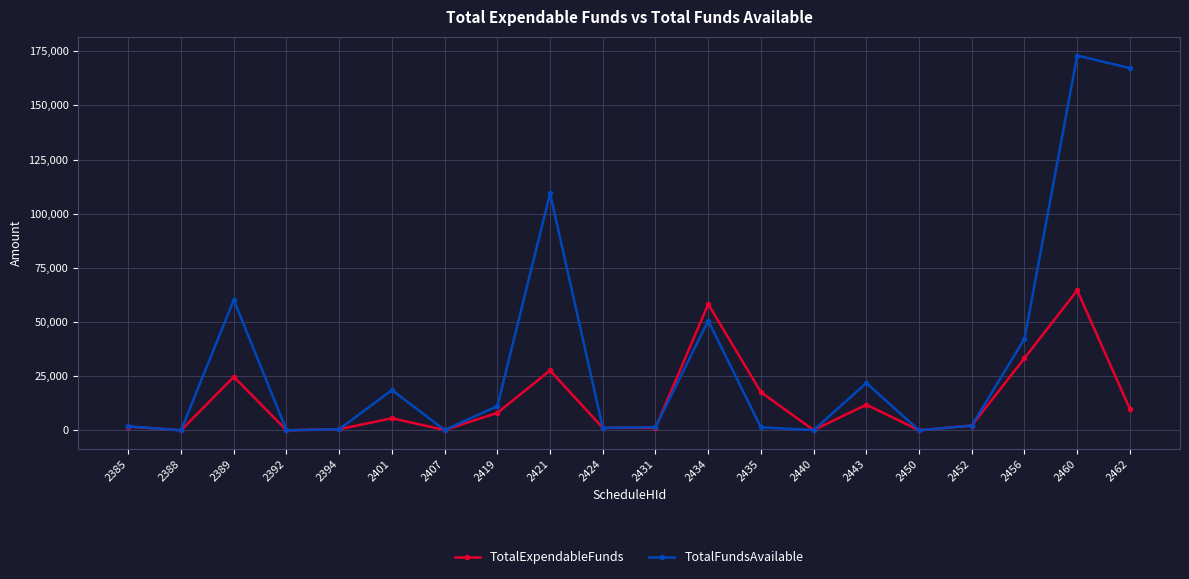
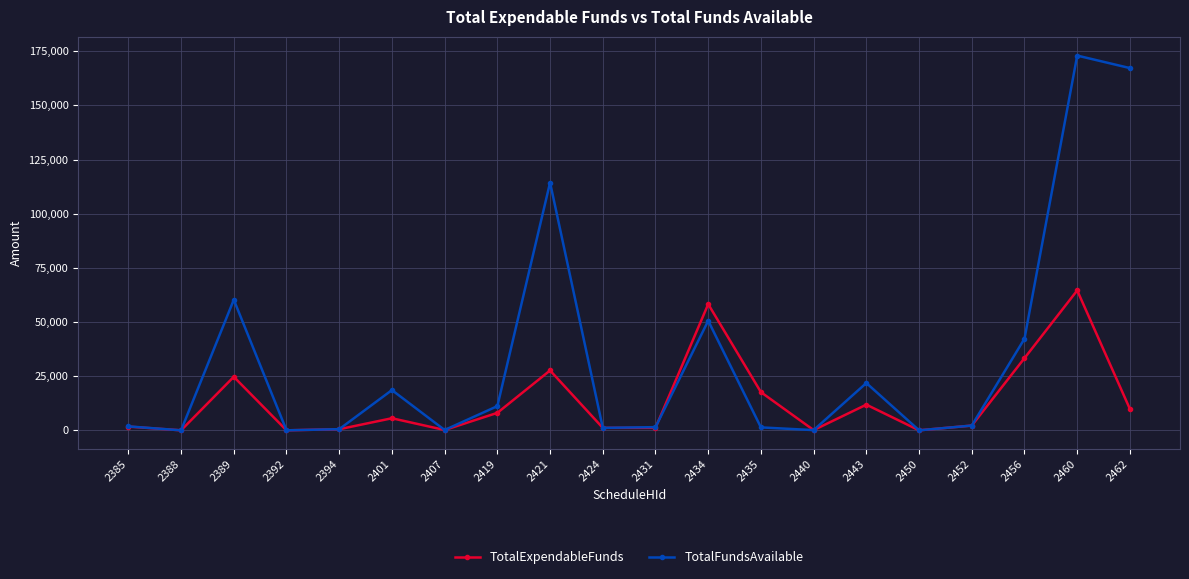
TotalFundsAvailable, 2421: 109,000 -> 114,000
